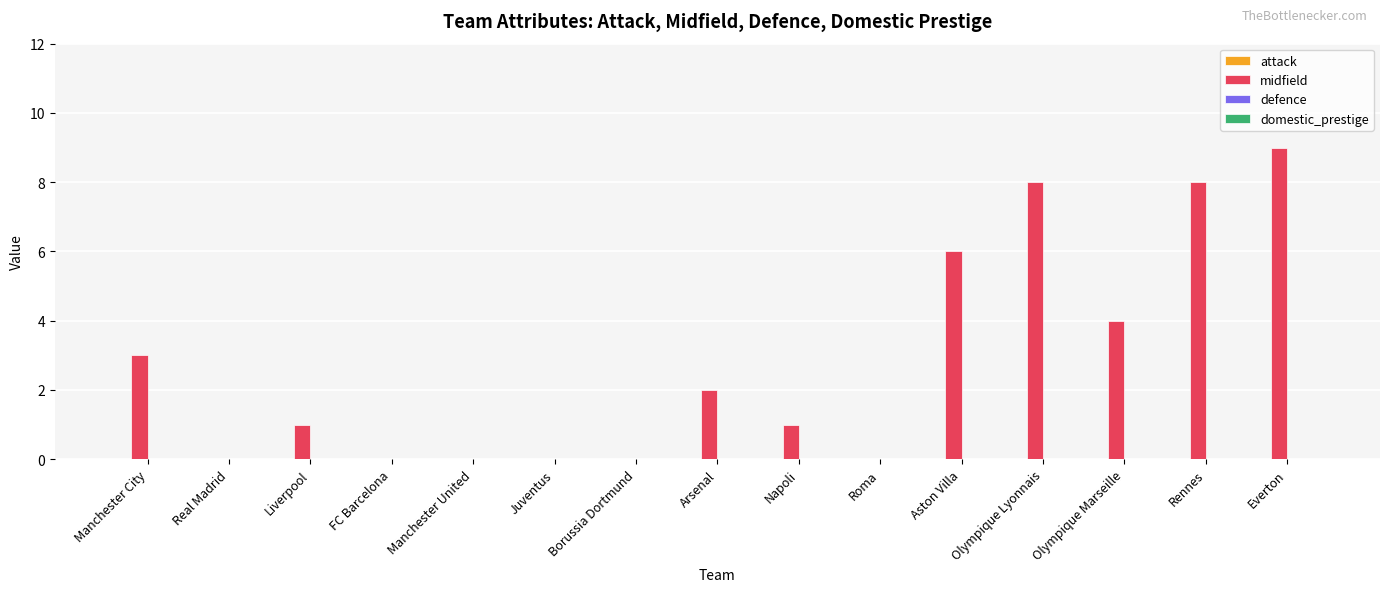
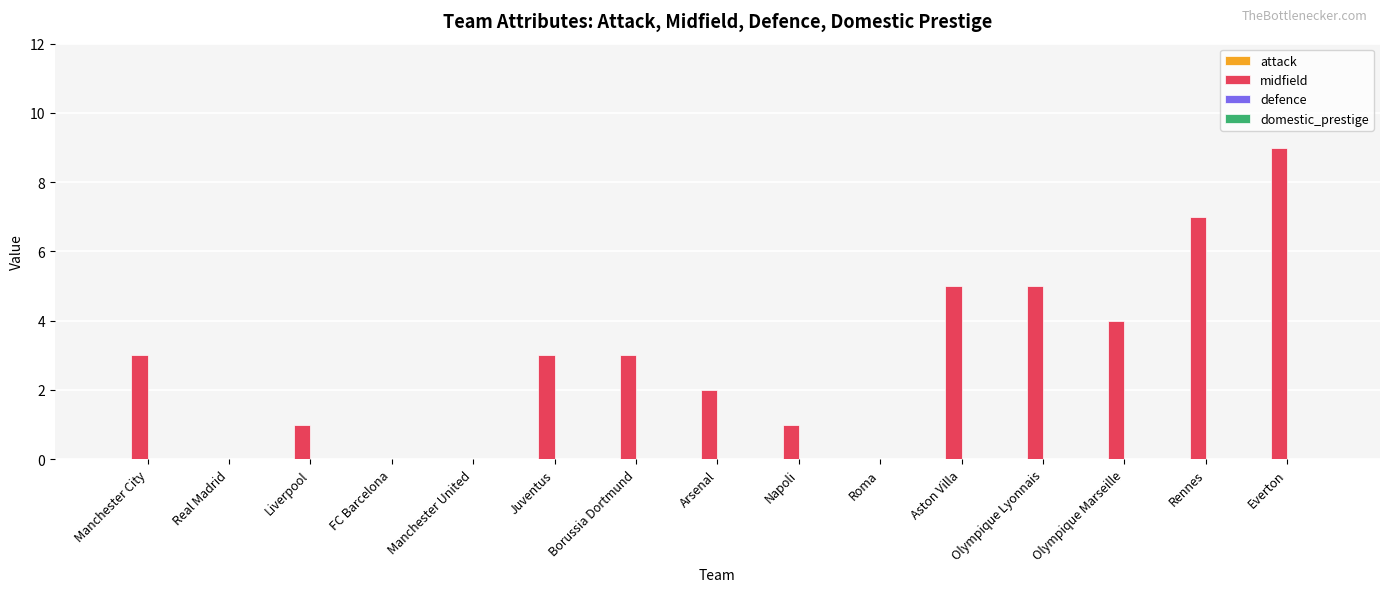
midfield, Juventus: 0 -> 3
midfield, Borussia Dortmund: 0 -> 3
midfield, Aston Villa: 6 -> 5
midfield, Olympique Lyonnais: 8 -> 5
midfield, Rennes: 8 -> 7
